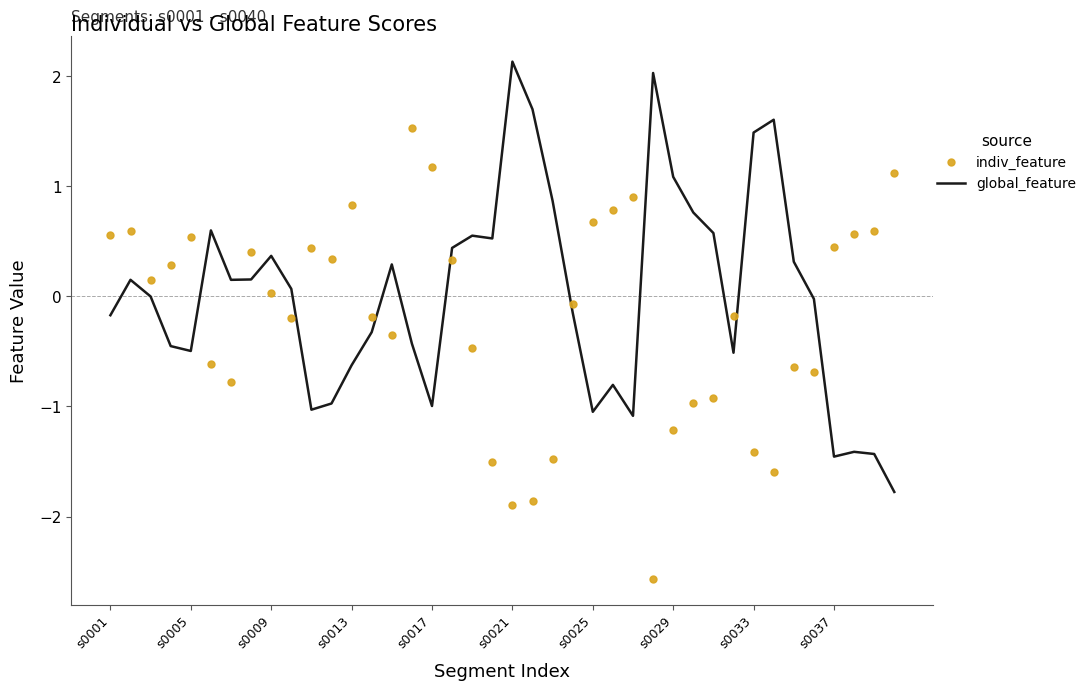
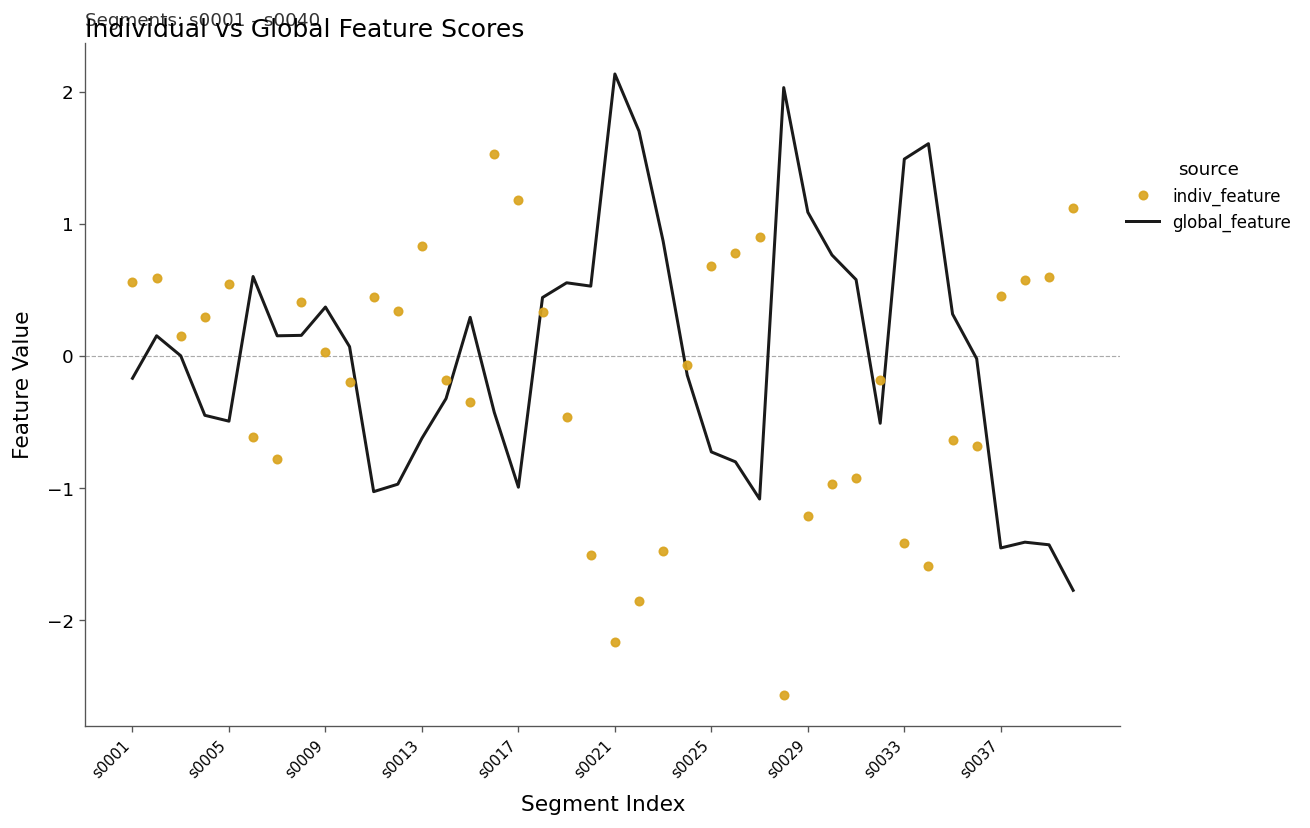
indiv_feature, s0021: -1.89 -> -2.17
global_feature, s0025: -1.05 -> -0.73
